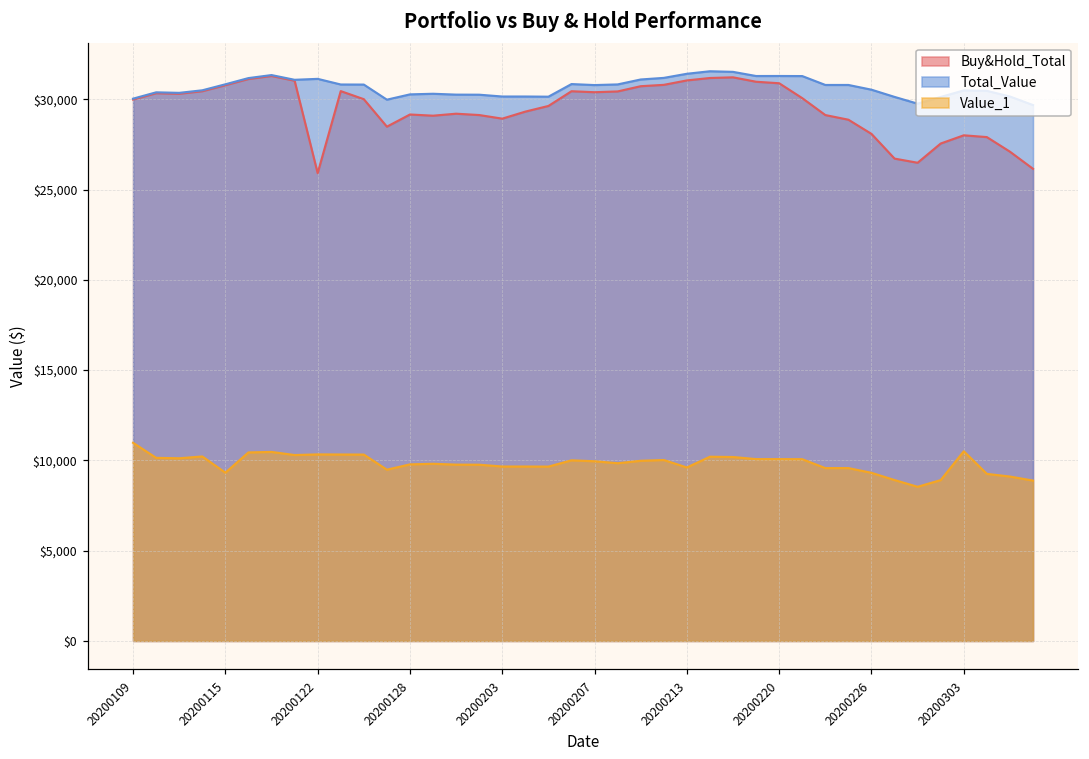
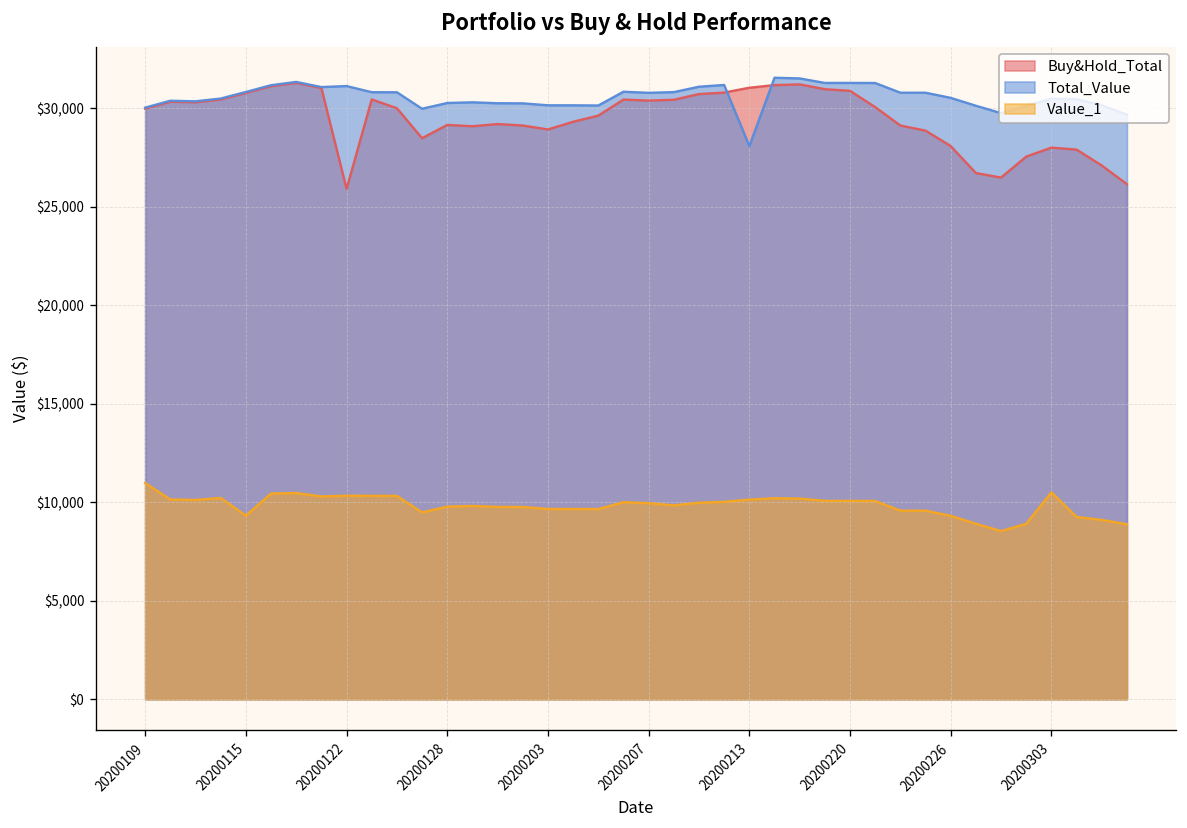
Total_Value, 20200213: $31,400 -> $28,100
Value_1, 20200213: $9,600 -> $10,100
